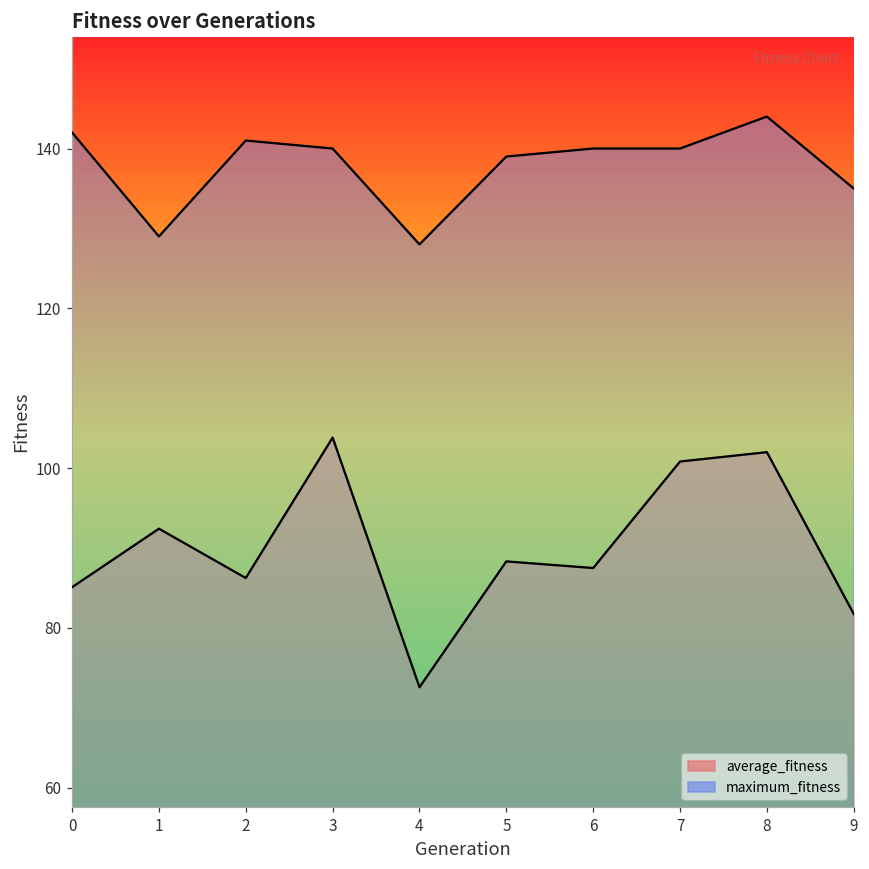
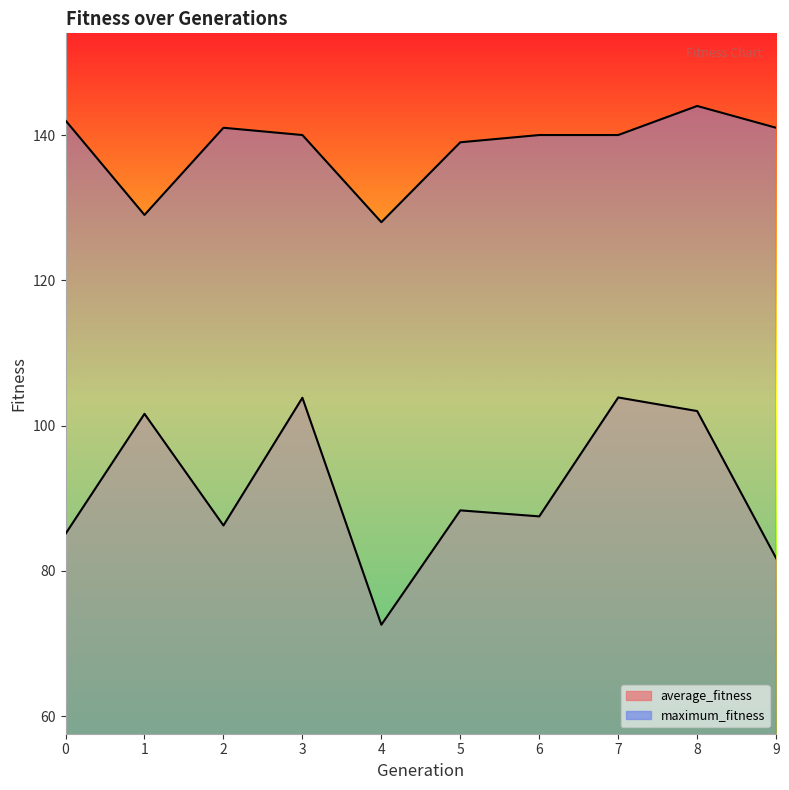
average_fitness, 1: 92 -> 102
average_fitness, 7: 101 -> 104
maximum_fitness, 9: 135 -> 141
